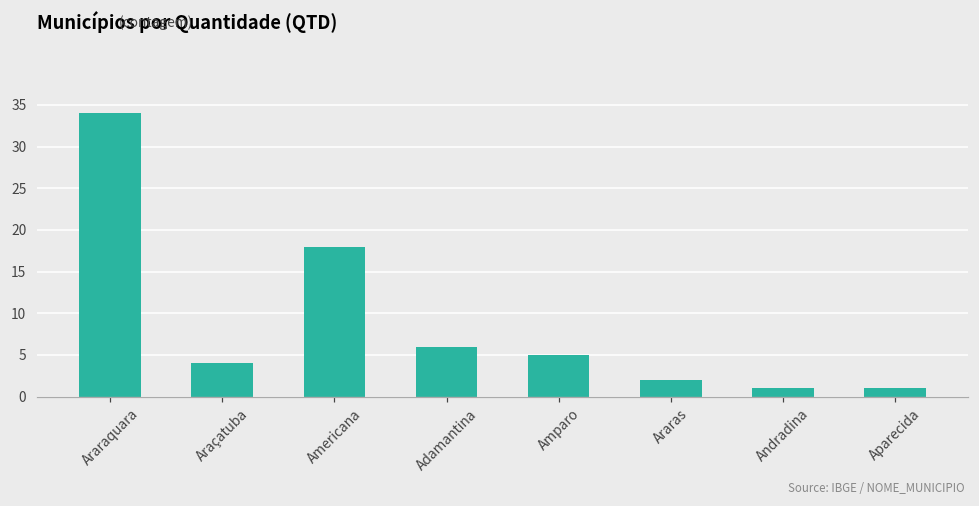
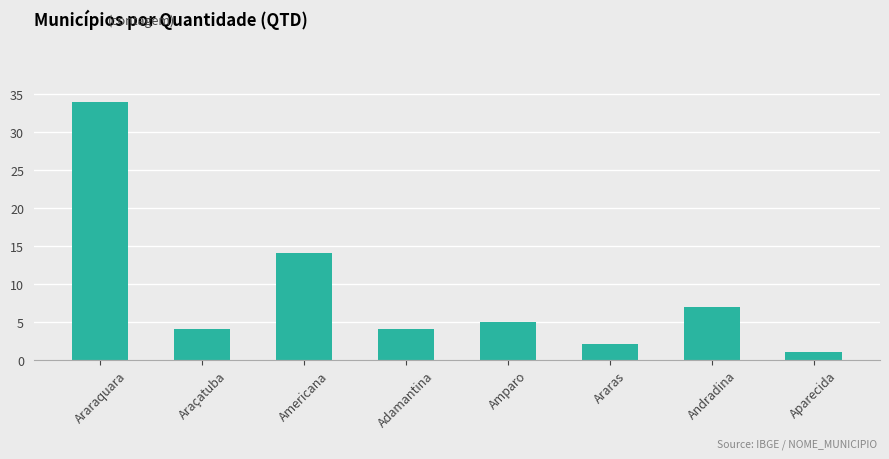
Americana: 18 -> 14
Adamantina: 6 -> 4
Andradina: 1 -> 7
